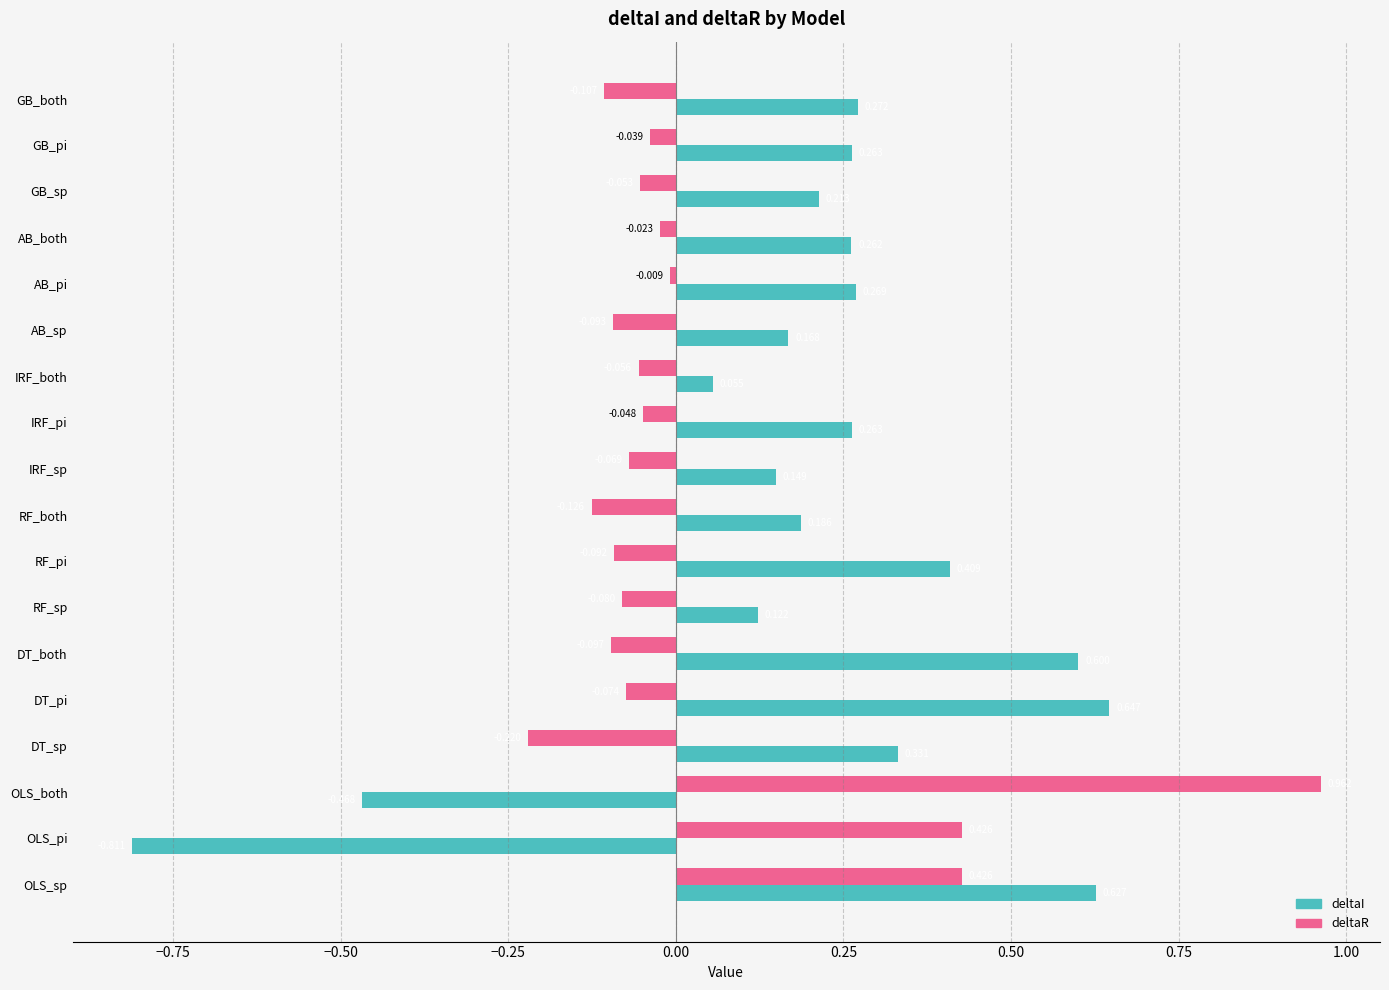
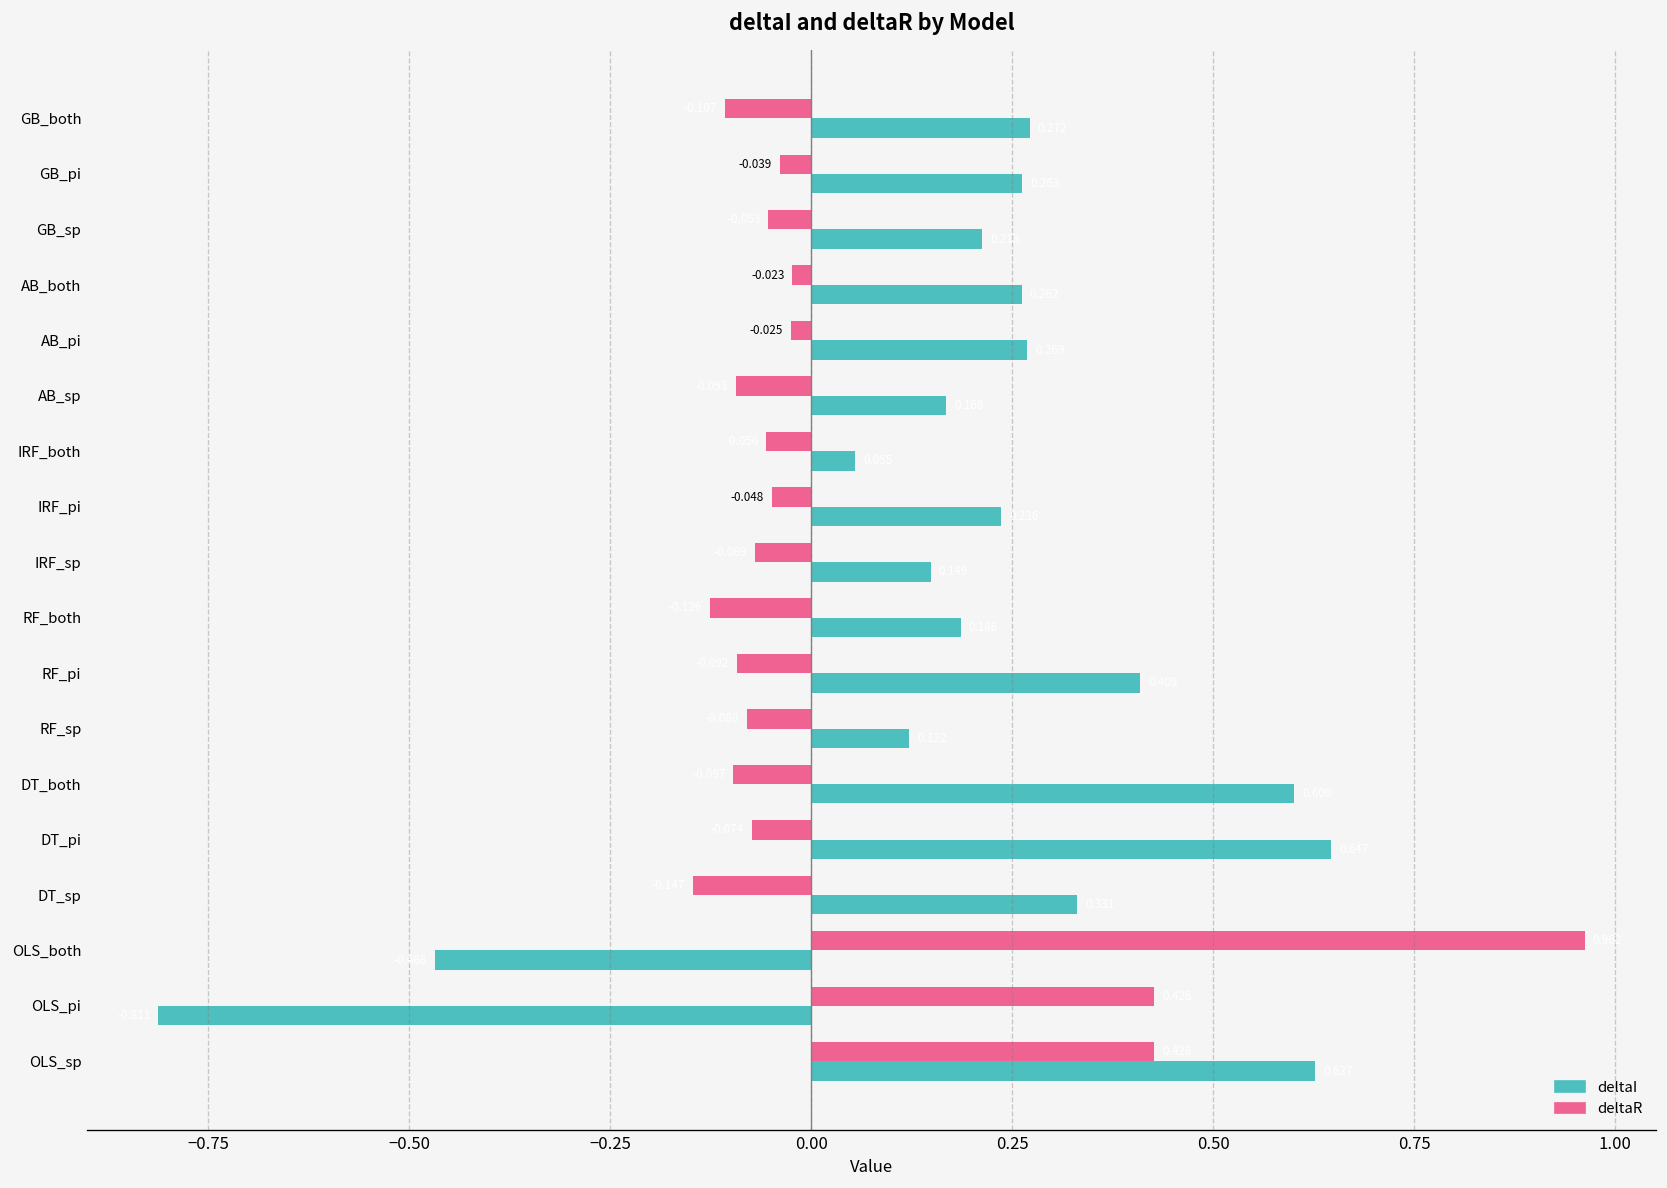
deltaR, AB_pi: -0.009 -> -0.025
deltaI, IRF_pi: 0.26 -> 0.24
deltaR, DT_sp: -0.22 -> -0.15
